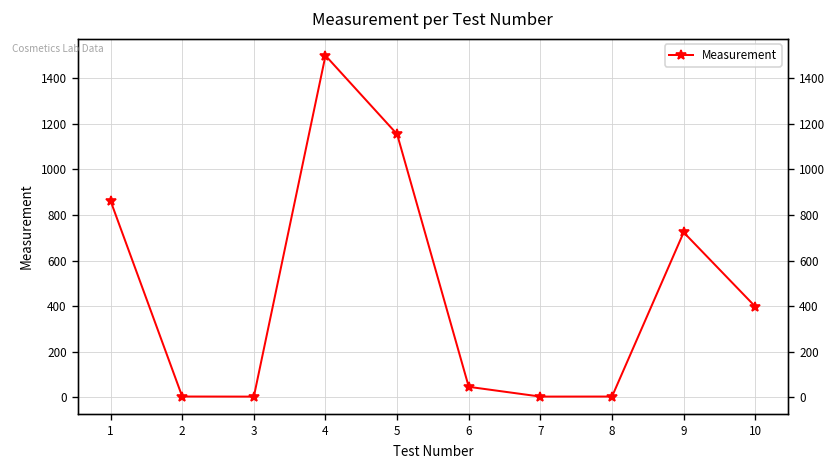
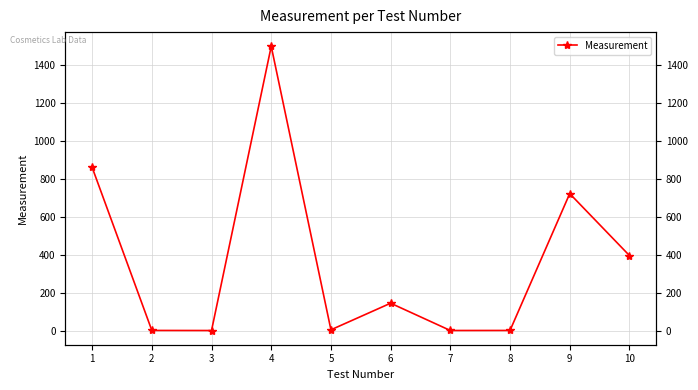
5: 1150 -> 10
6: 50 -> 150
